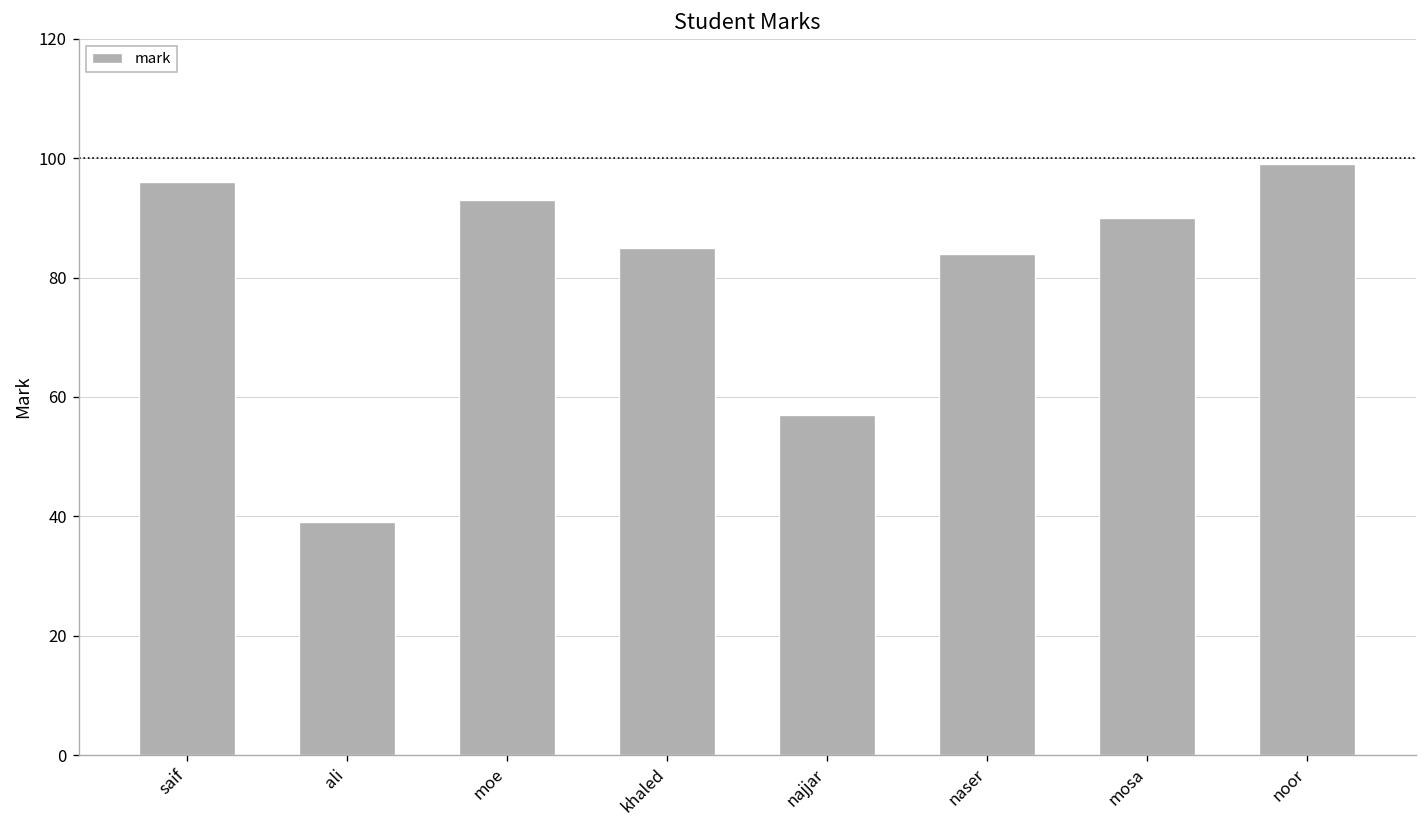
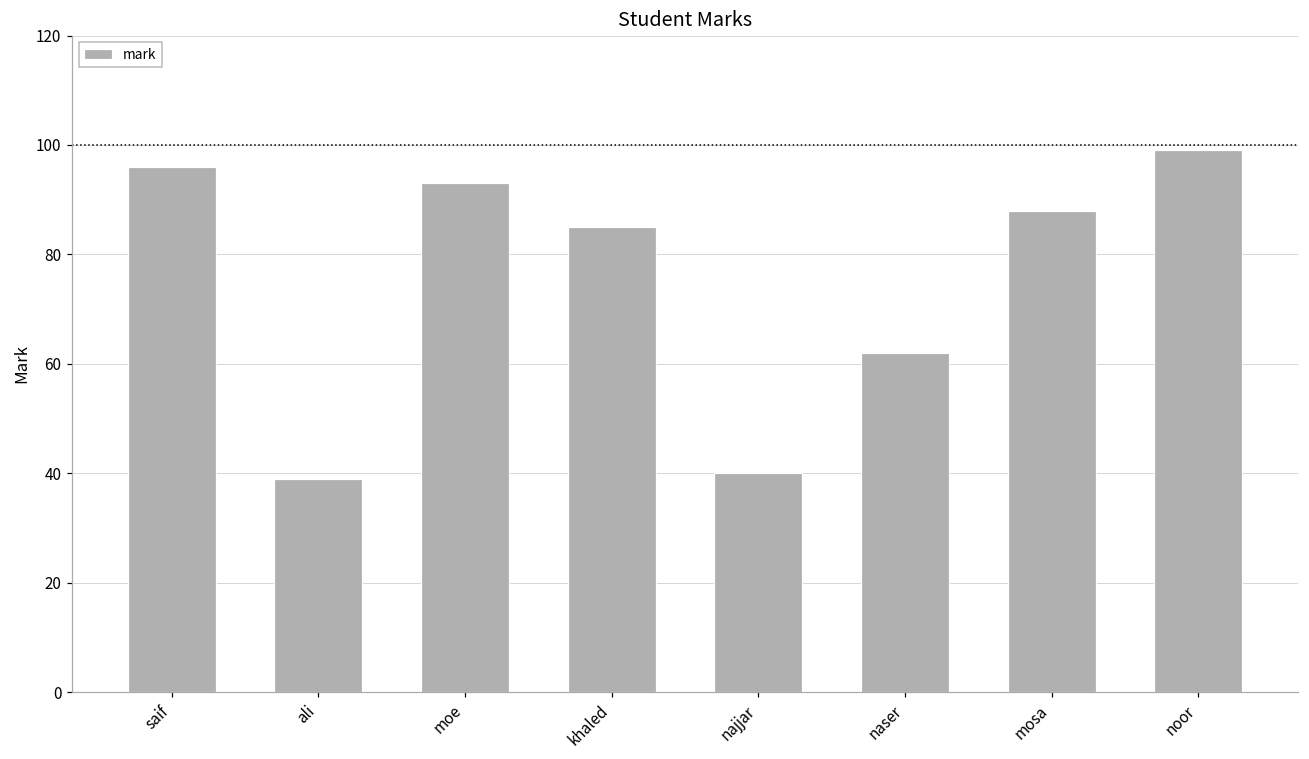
najjar: 57 -> 40
naser: 84 -> 62
mosa: 90 -> 88
